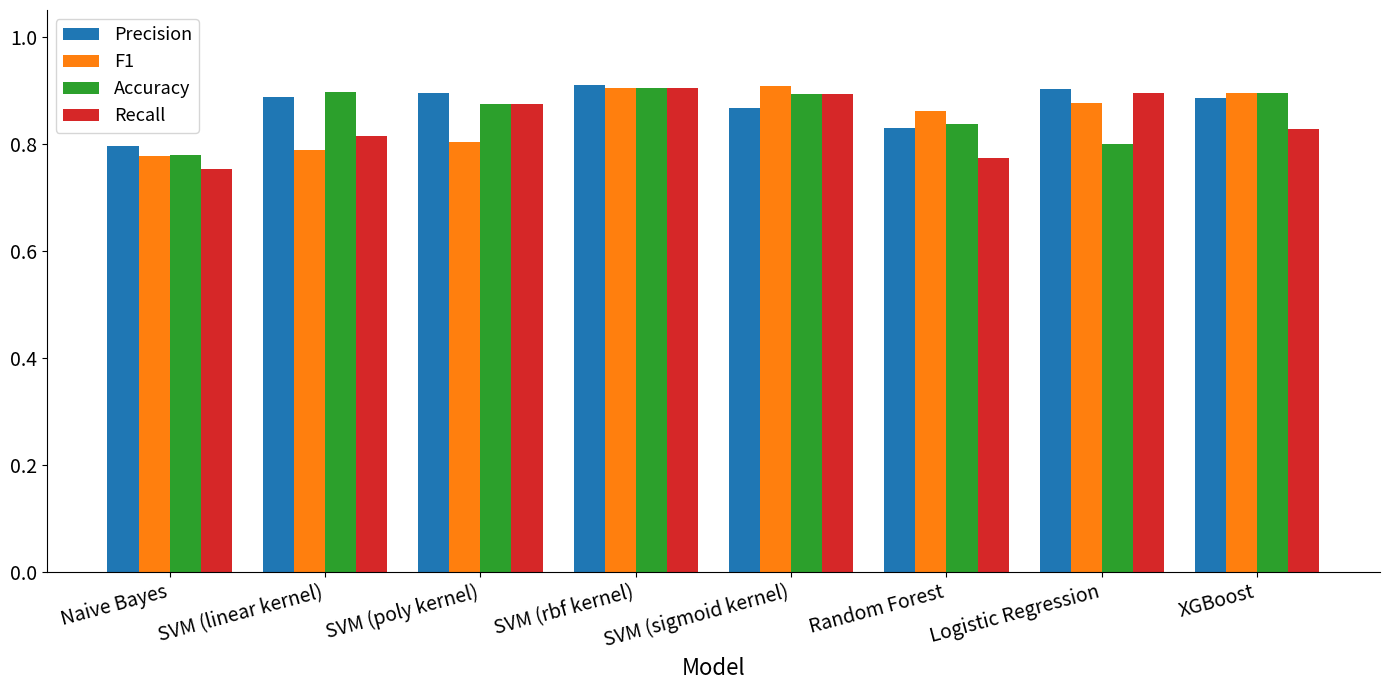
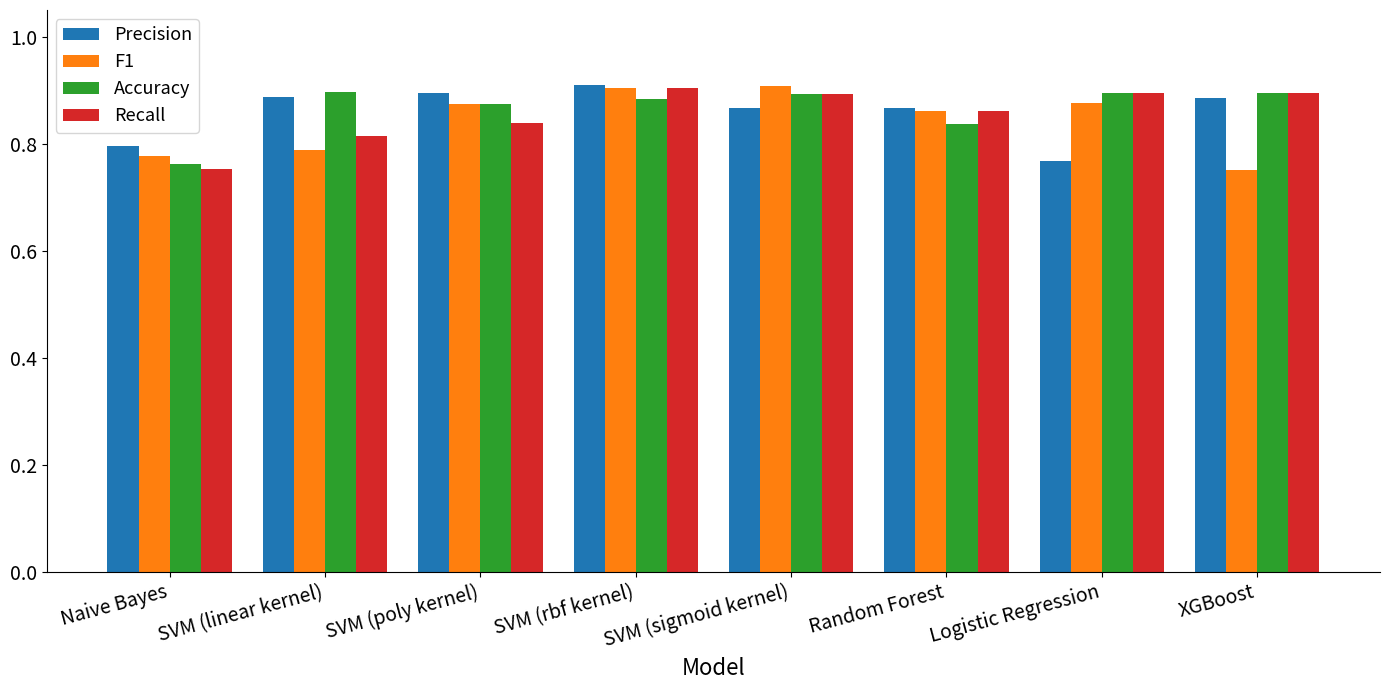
Accuracy, Naive Bayes: 0.78 -> 0.76
F1, SVM (poly kernel): 0.80 -> 0.87
Recall, SVM (poly kernel): 0.87 -> 0.84
Accuracy, SVM (rbf kernel): 0.90 -> 0.88
Precision, Random Forest: 0.83 -> 0.87
Recall, Random Forest: 0.77 -> 0.86
Precision, Logistic Regression: 0.90 -> 0.77
Accuracy, Logistic Regression: 0.80 -> 0.89
F1, XGBoost: 0.89 -> 0.75
Recall, XGBoost: 0.83 -> 0.89
